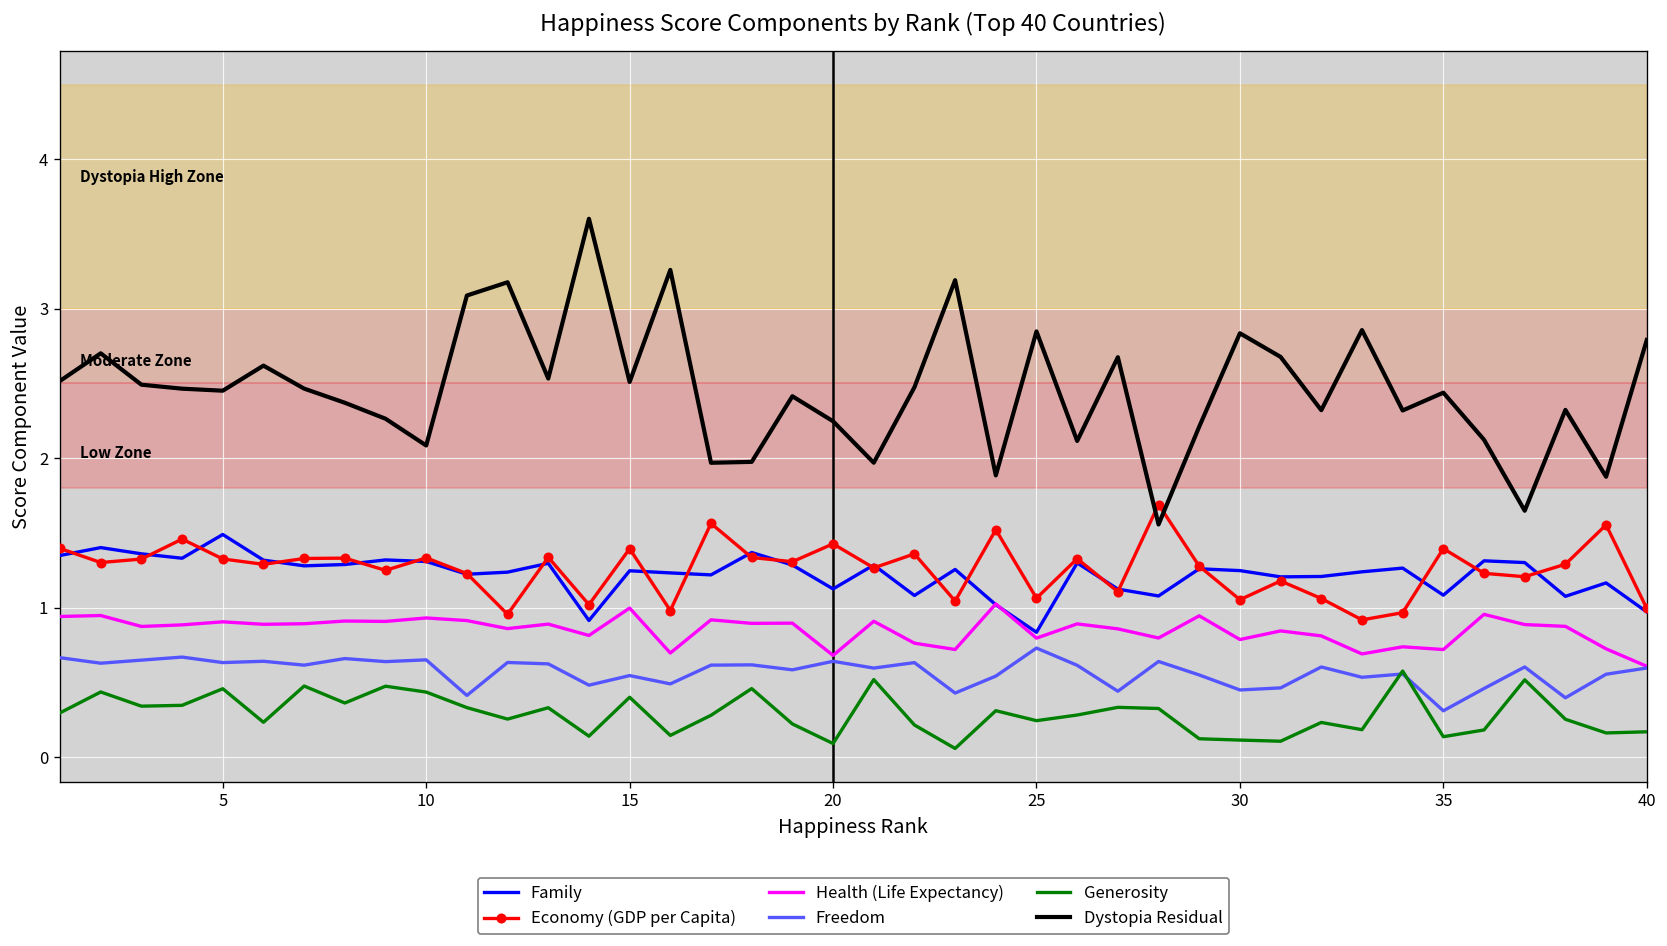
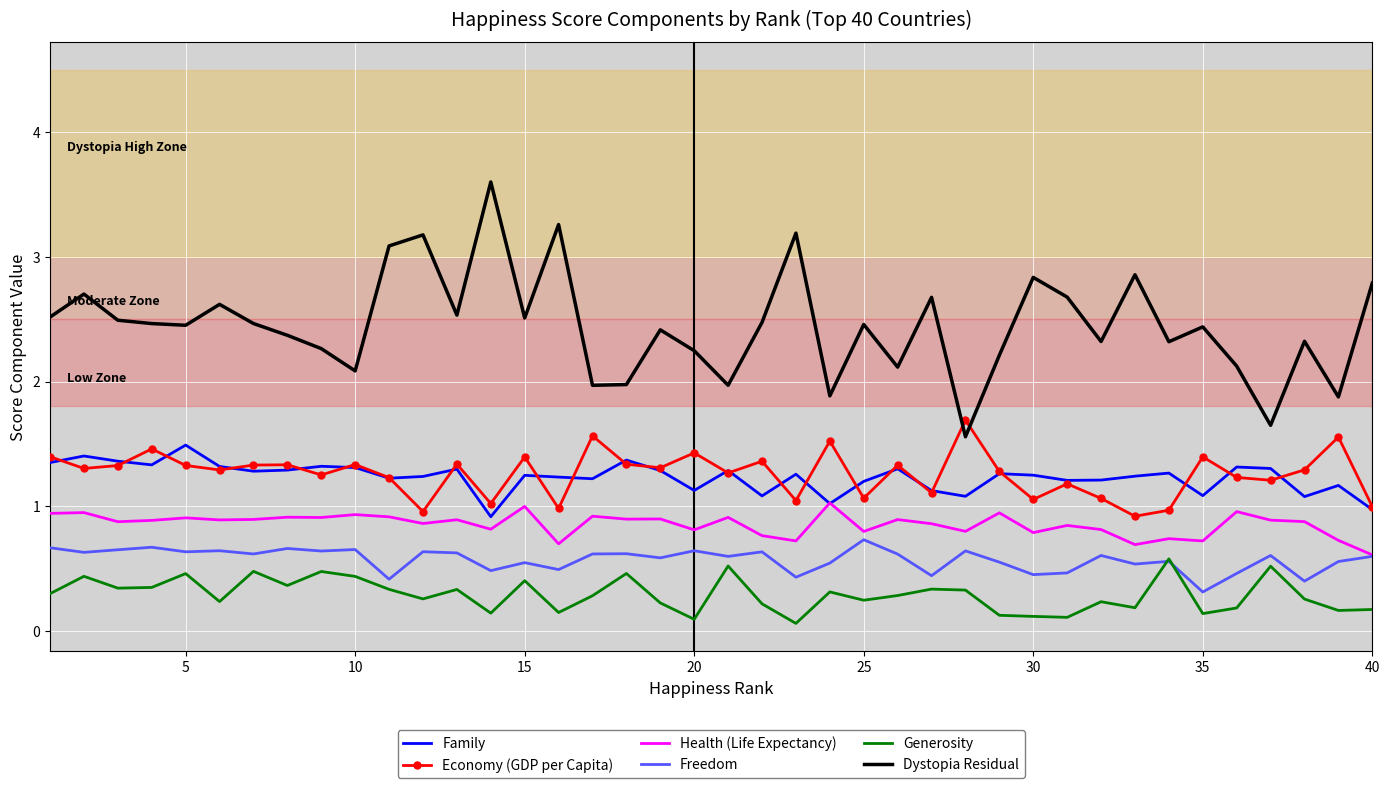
Health (Life Expectancy), 20: 0.68 -> 0.81
Family, 25: 0.84 -> 1.20
Dystopia Residual, 25: 2.85 -> 2.46
